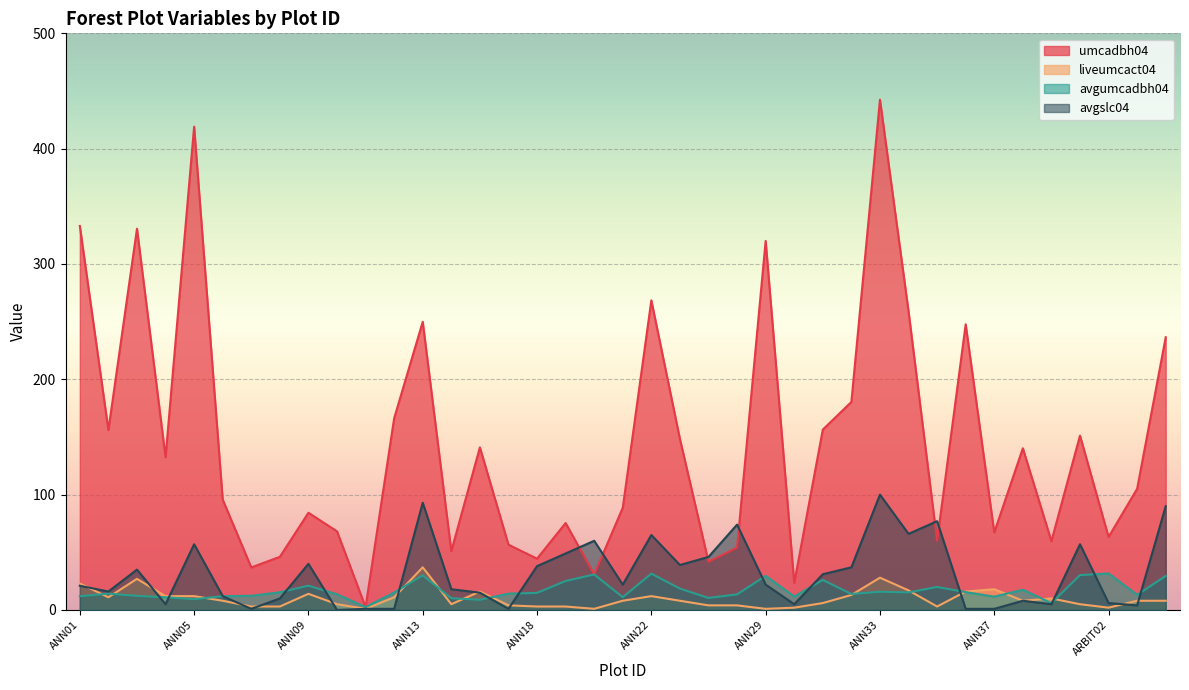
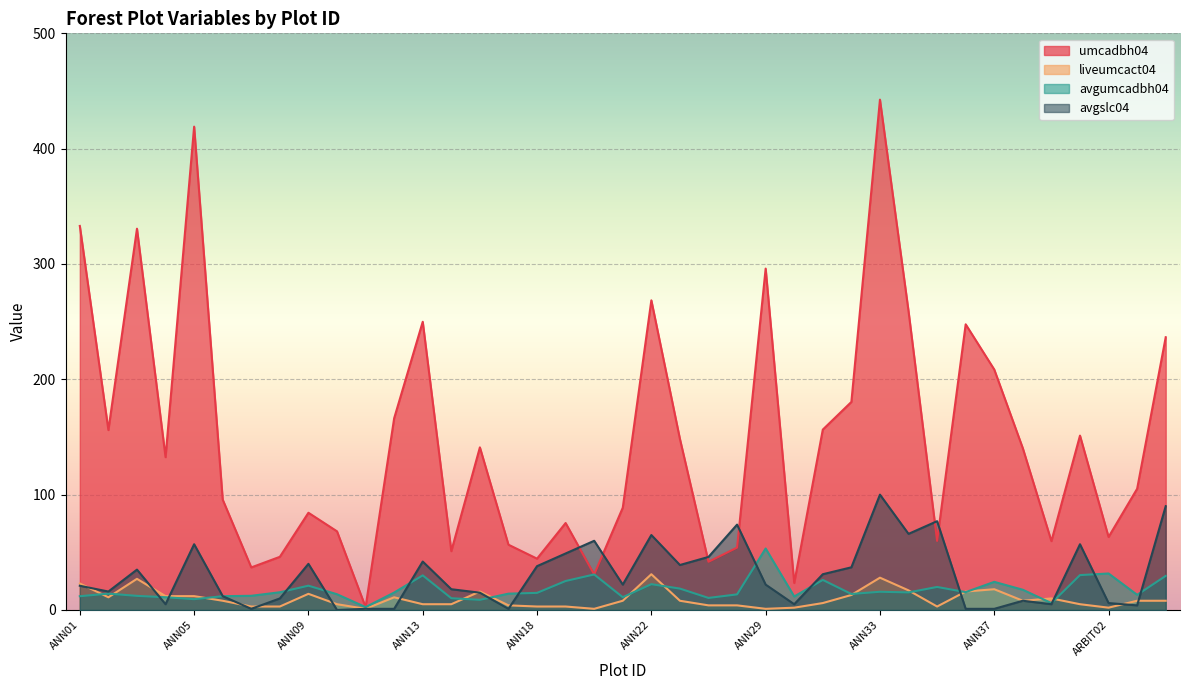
liveumcact04, ANN13: 37 -> 5
avgslc04, ANN13: 93 -> 42
liveumcact04, ANN22: 12 -> 31
avgumcadbh04, ANN22: 31 -> 22
umcadbh04, ANN29: 320 -> 296
avgumcadbh04, ANN29: 30 -> 53
umcadbh04, ANN37: 67 -> 209
avgumcadbh04, ANN37: 12 -> 24
